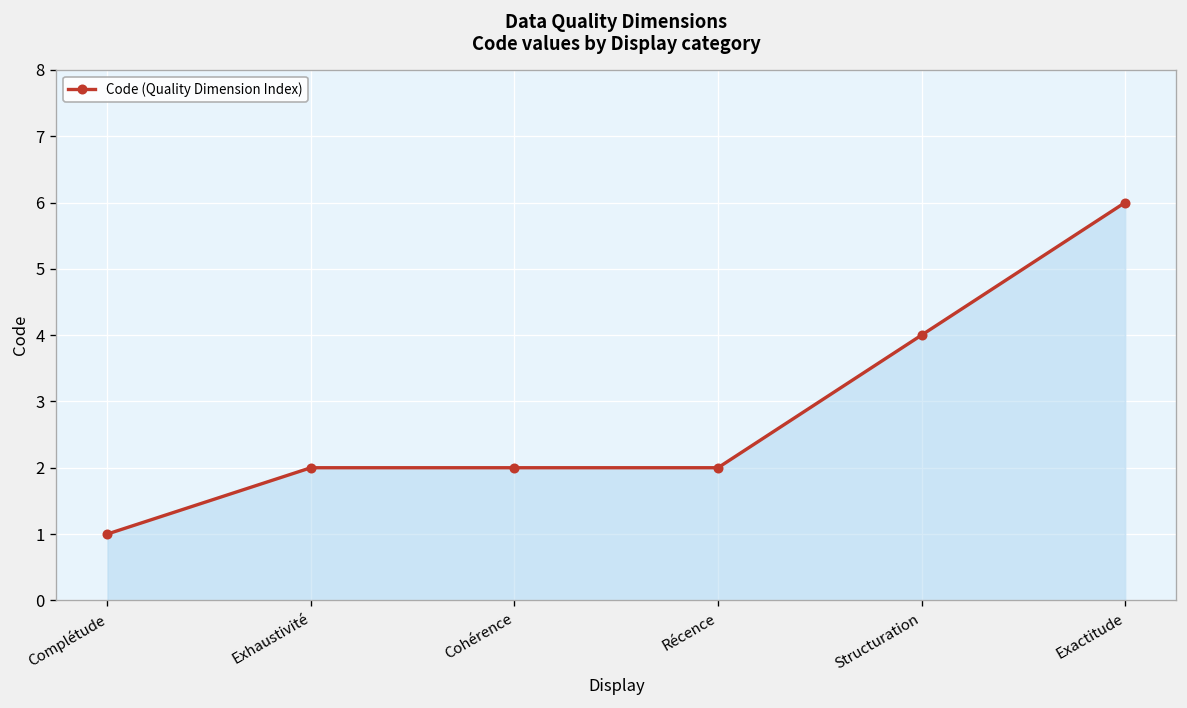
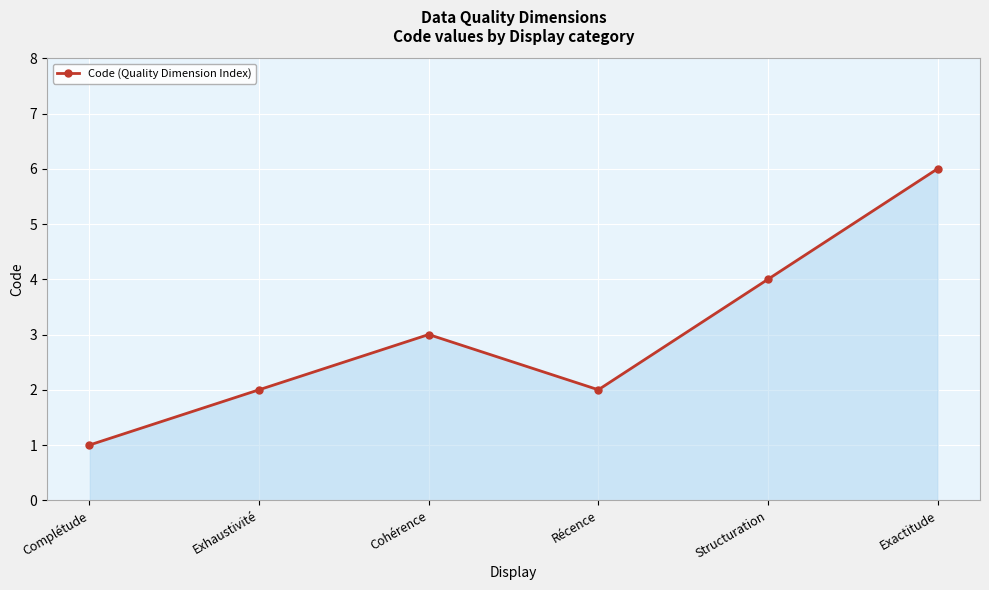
Cohérence: 2 -> 3
